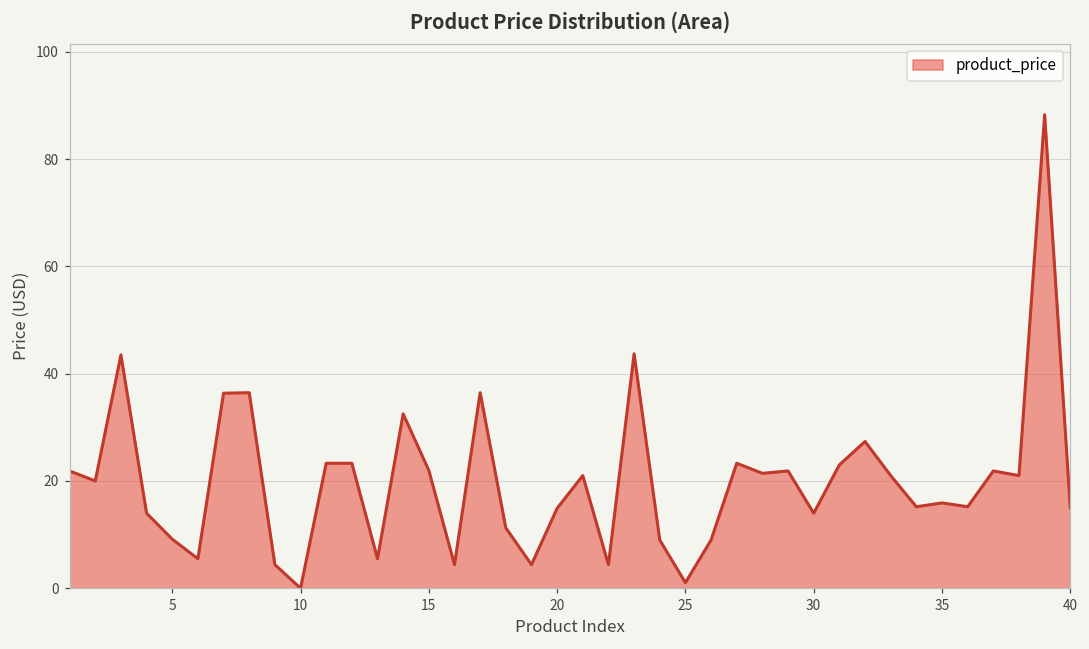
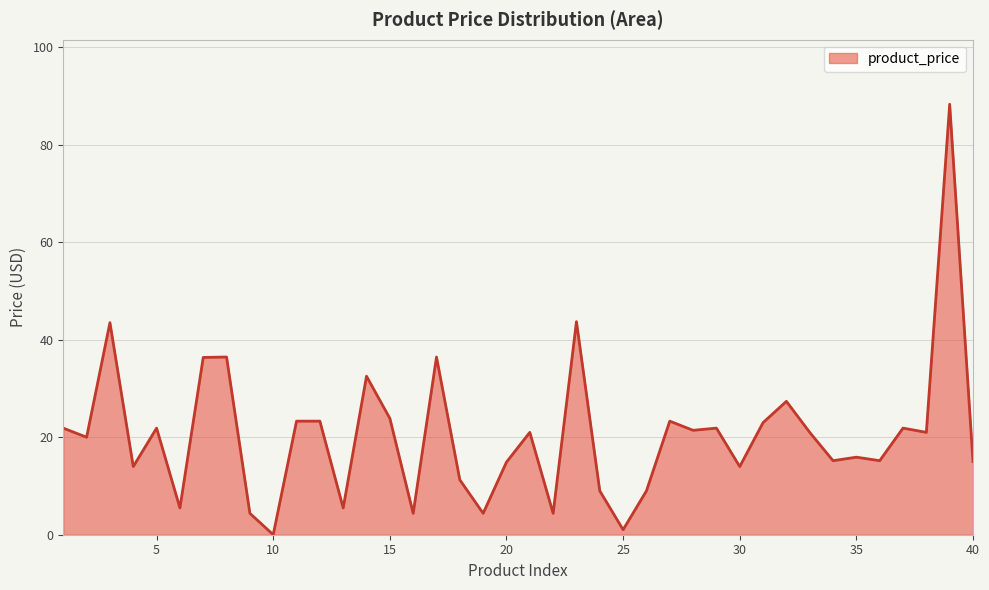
5: 9 -> 22
15: 22 -> 24
